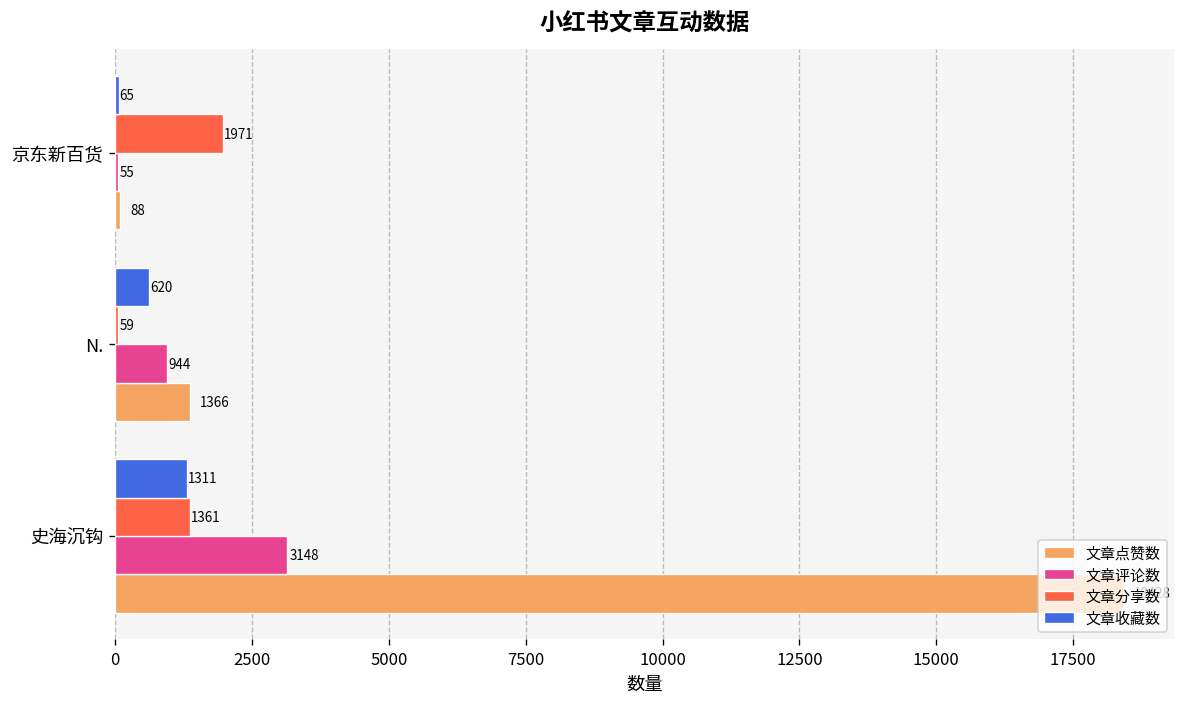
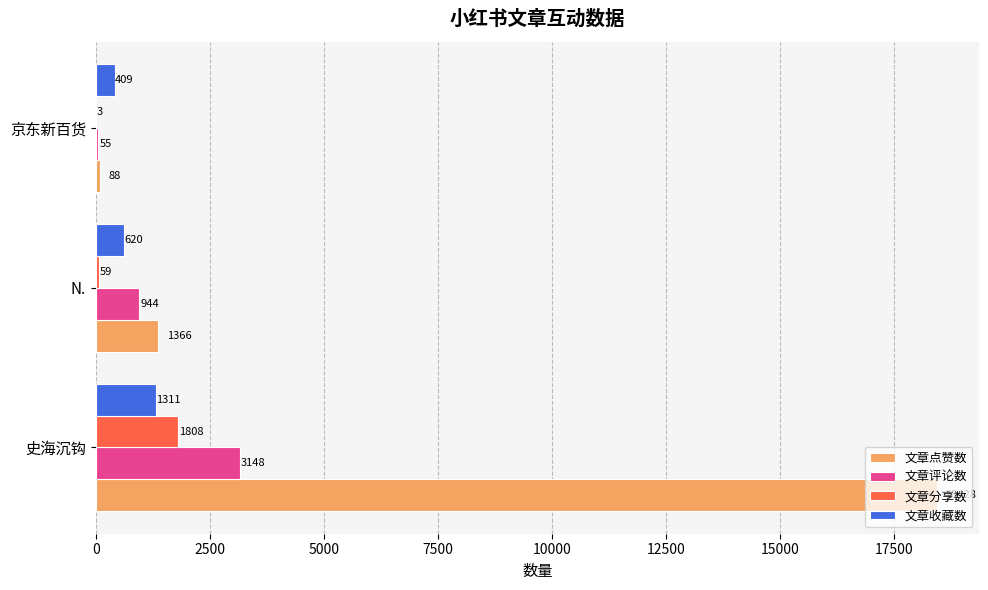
文章收藏数, 京东新百货: 65 -> 409
文章分享数, 京东新百货: 1971 -> 3
文章分享数, 史海沉钩: 1361 -> 1808
